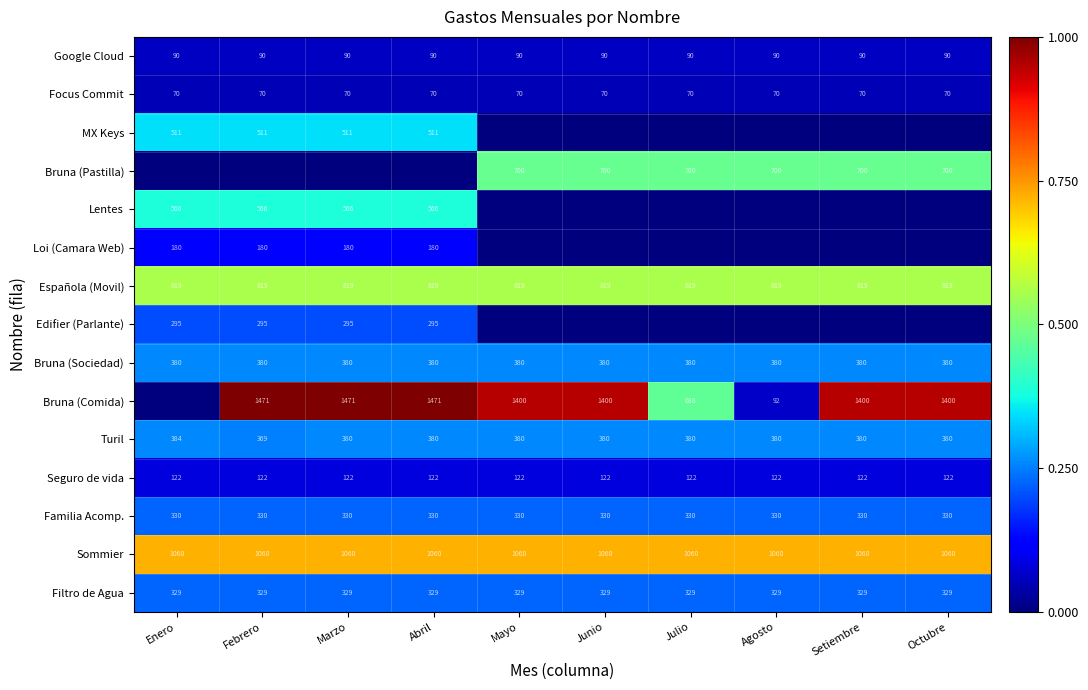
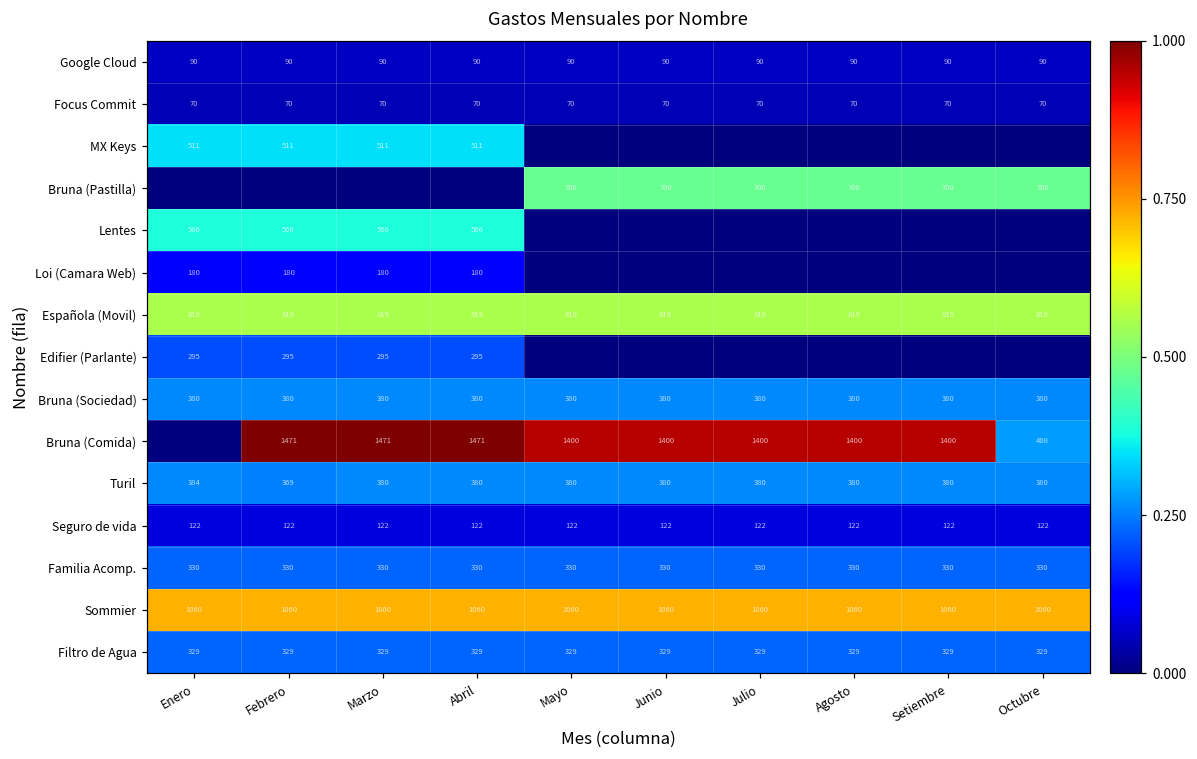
Bruna (Comida), Julio: 688 -> 1400
Bruna (Comida), Agosto: 92 -> 1400
Bruna (Comida), Octubre: 1400 -> 408
